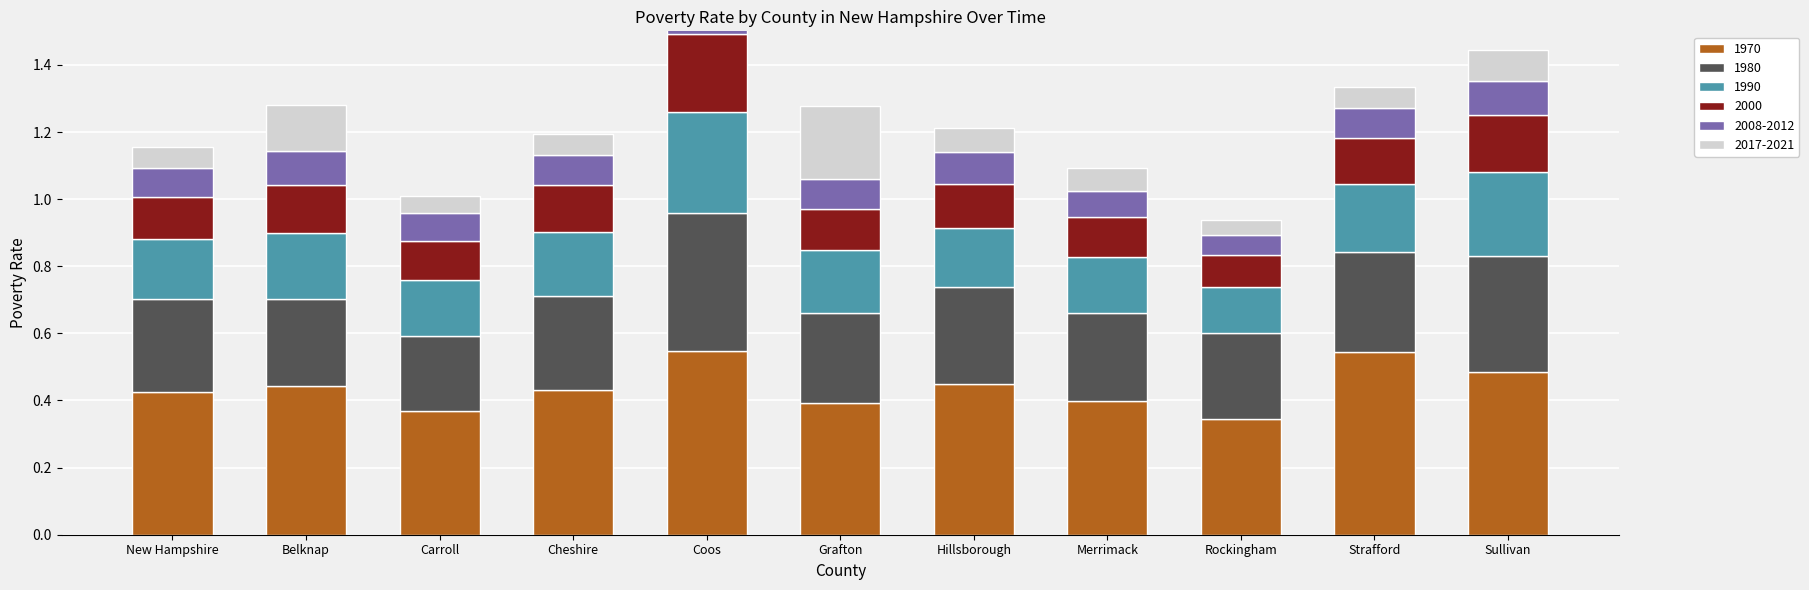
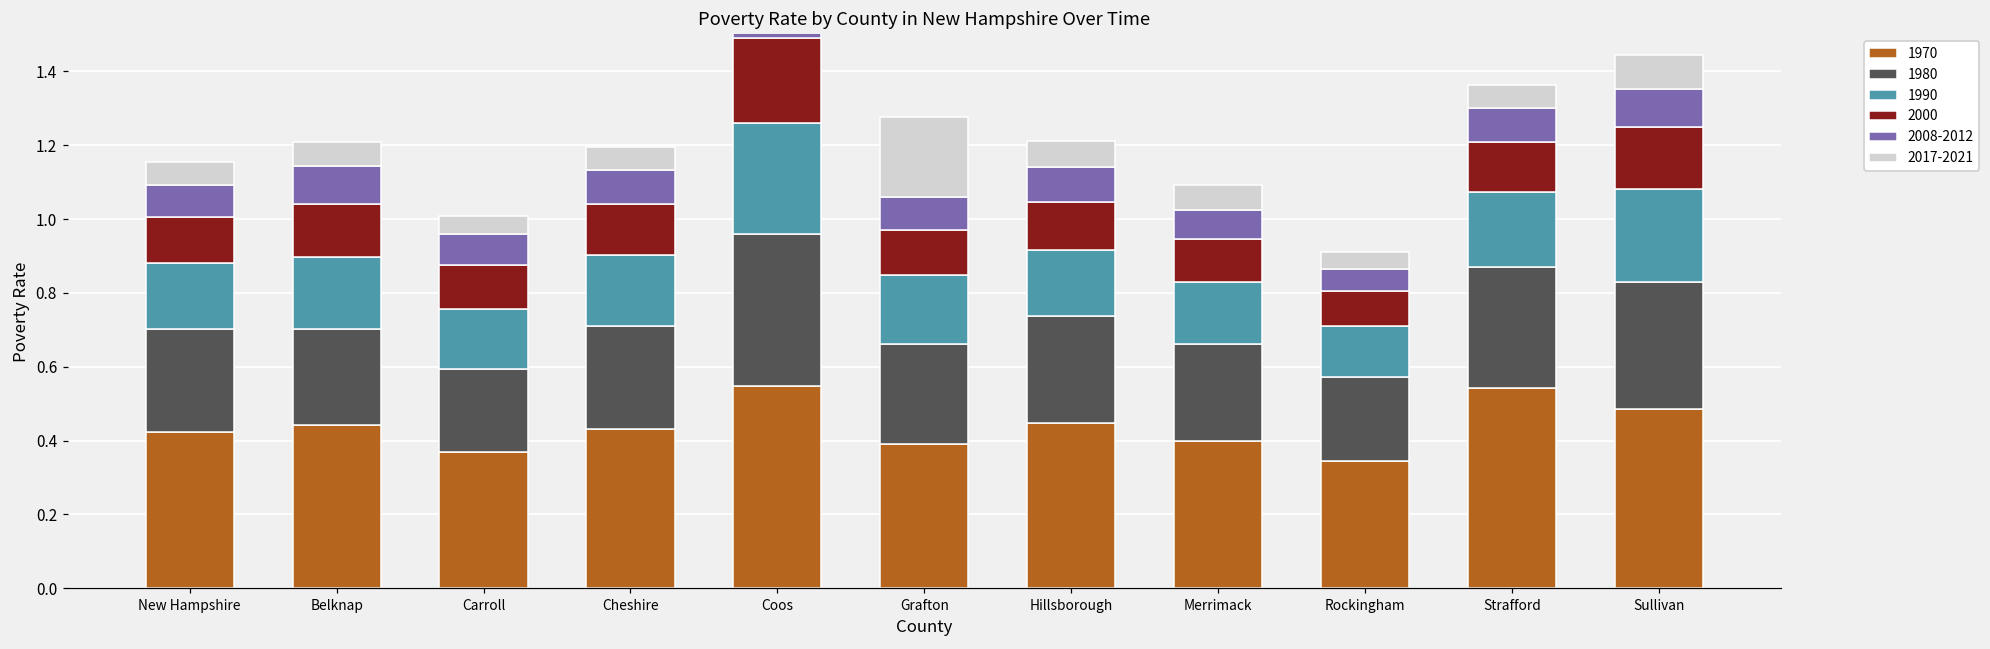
2017-2021, Belknap: 0.14 -> 0.06
1980, Rockingham: 0.26 -> 0.23
1980, Strafford: 0.30 -> 0.33
